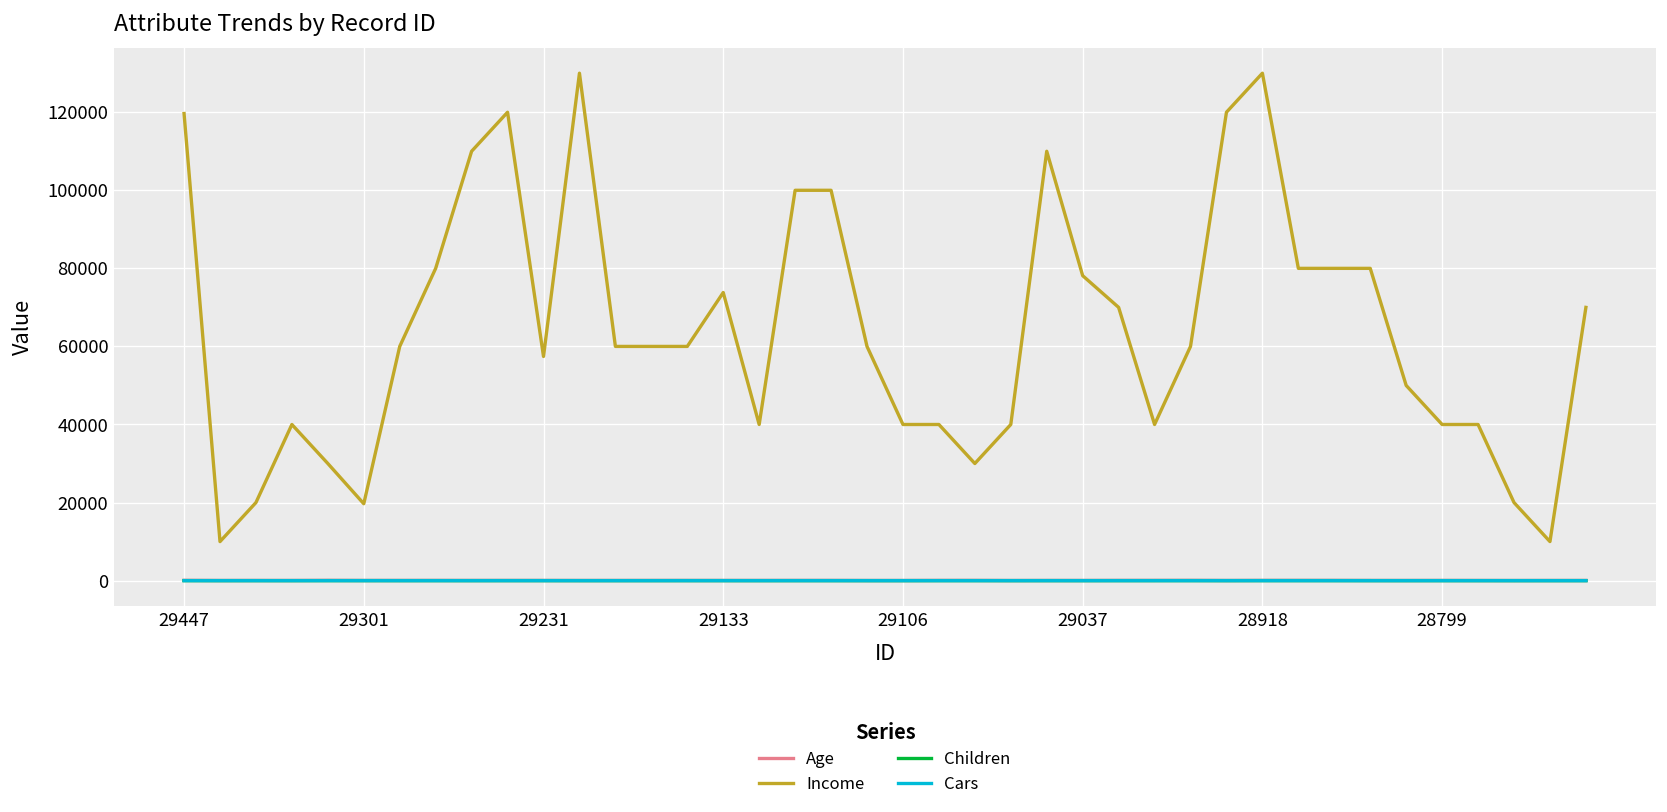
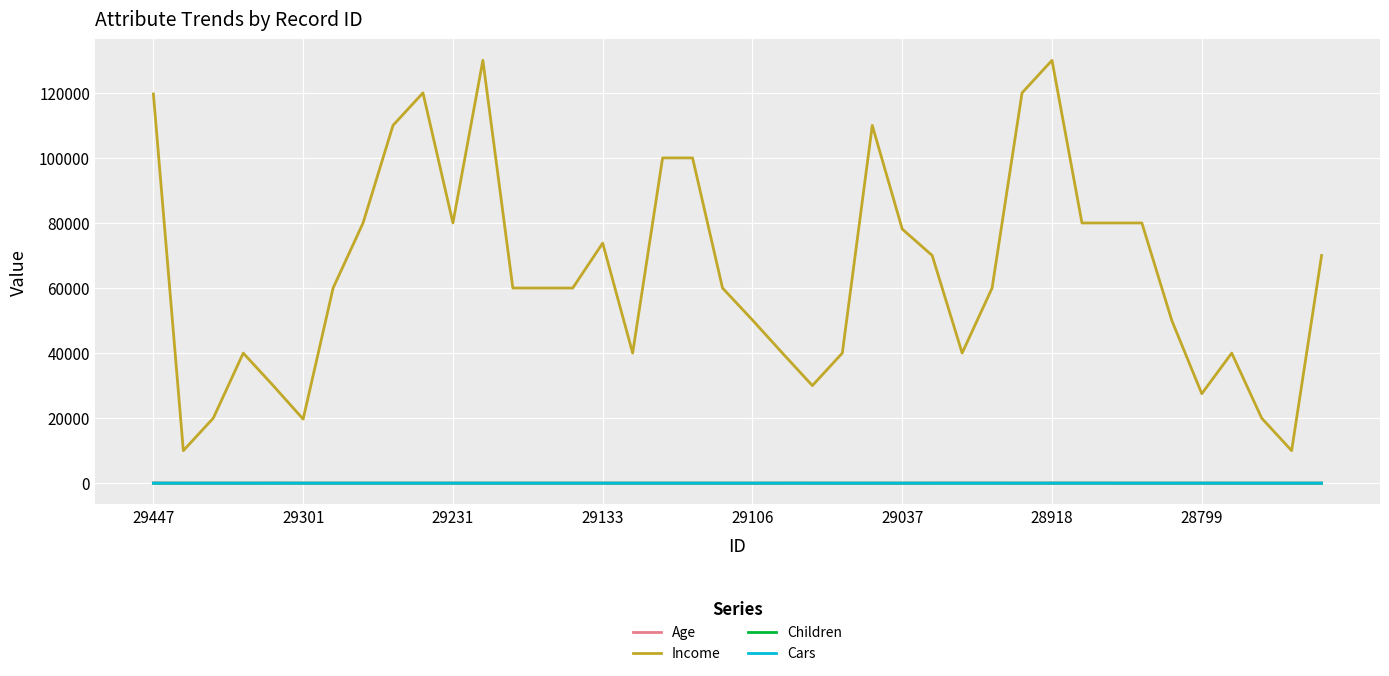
Income, 29231: 57000 -> 80000
Income, 29106: 40000 -> 50000
Income, 28799: 40000 -> 28000
